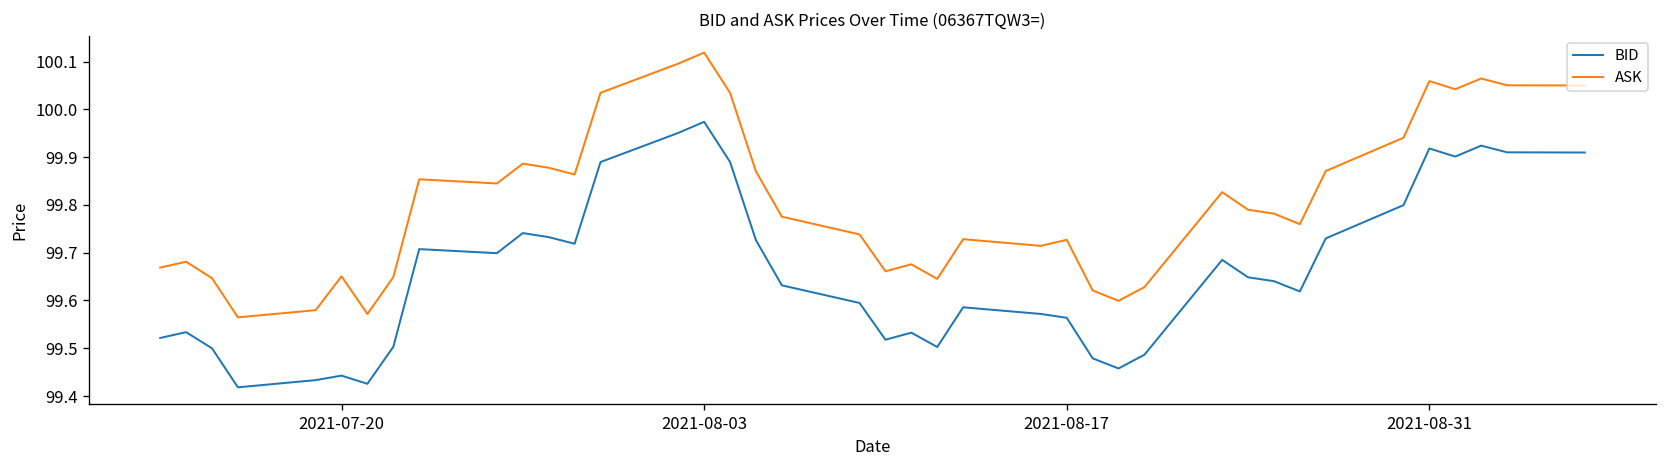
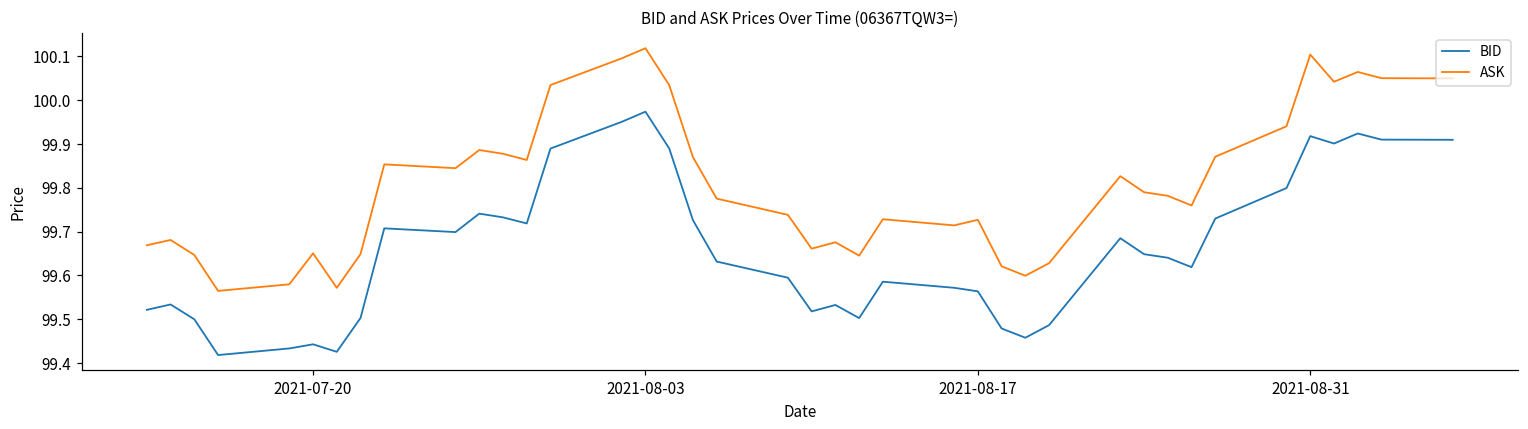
ASK, 2021-08-31: 100.06 -> 100.10
